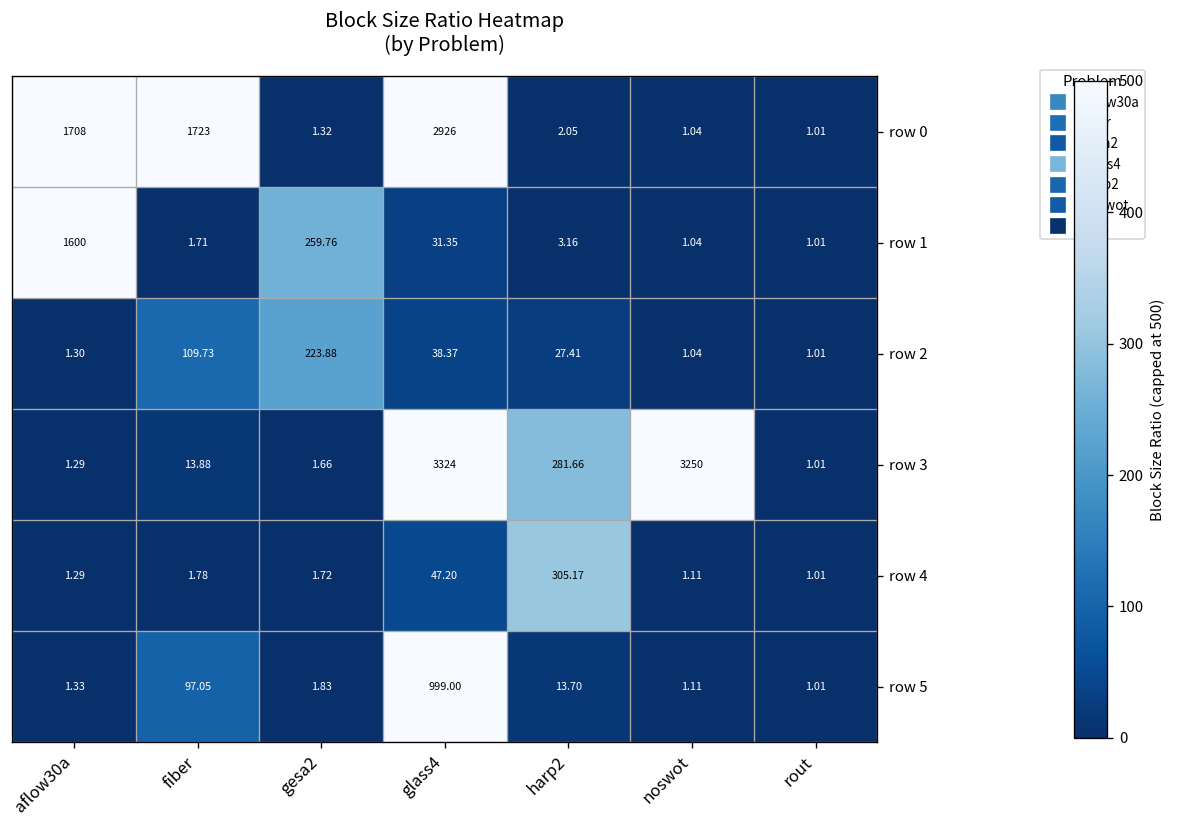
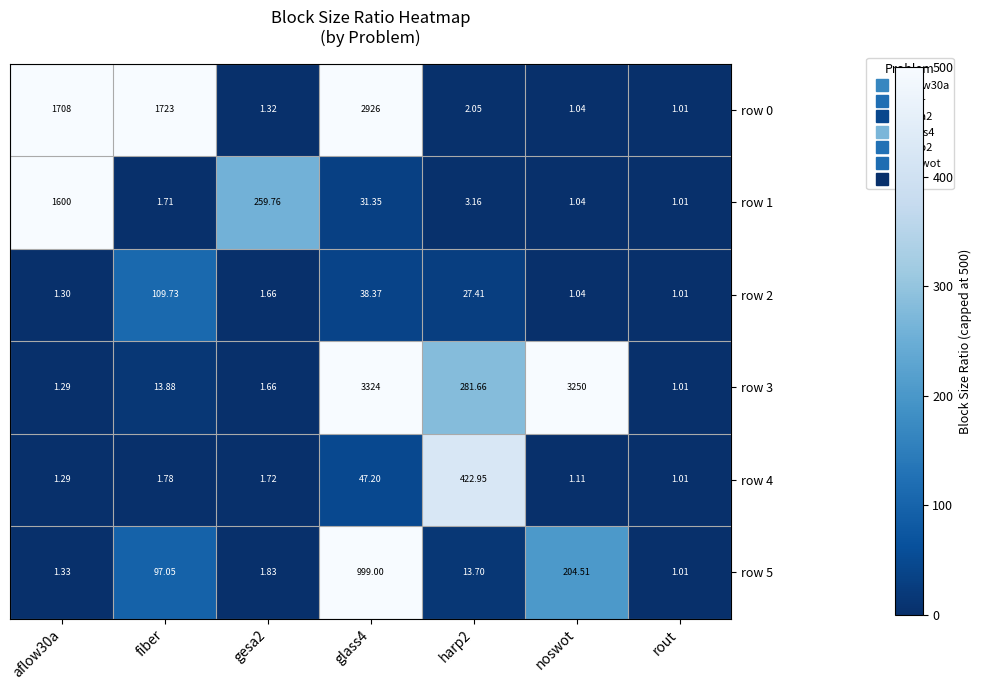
row 2, gesa2: 223.88 -> 1.66
row 4, harp2: 305.17 -> 422.95
row 5, noswot: 1.11 -> 204.51
